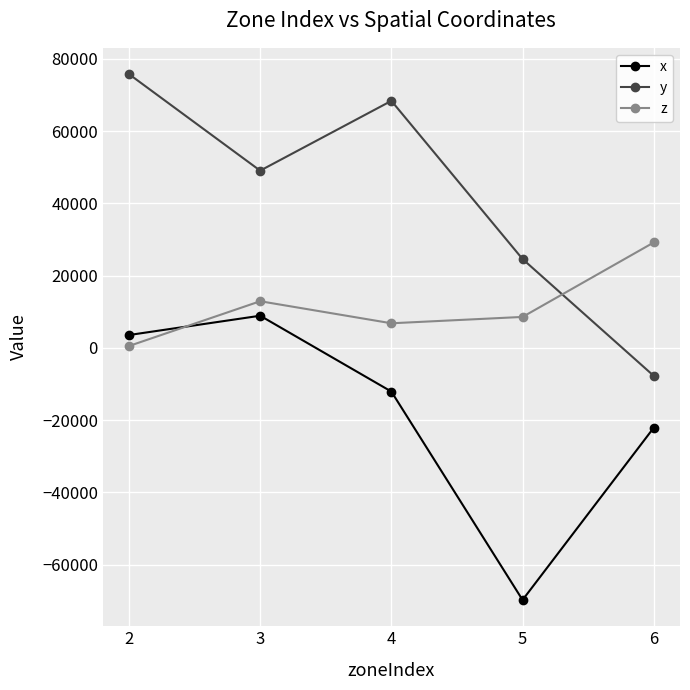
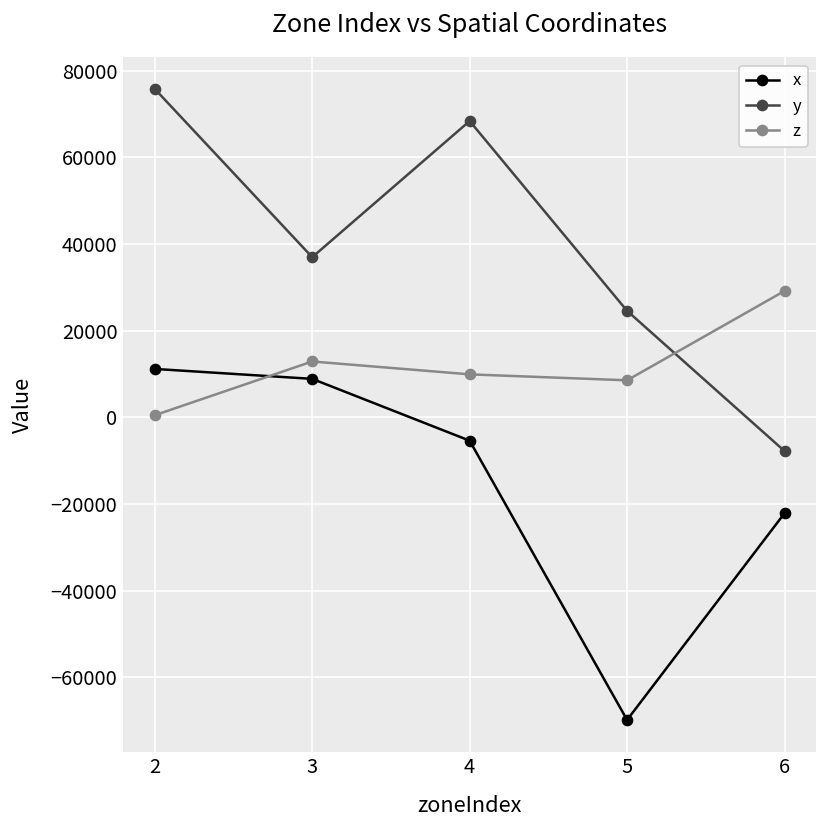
x, 2: 4000 -> 11000
y, 3: 49000 -> 37000
x, 4: -12000 -> -5000
z, 4: 7000 -> 10000
